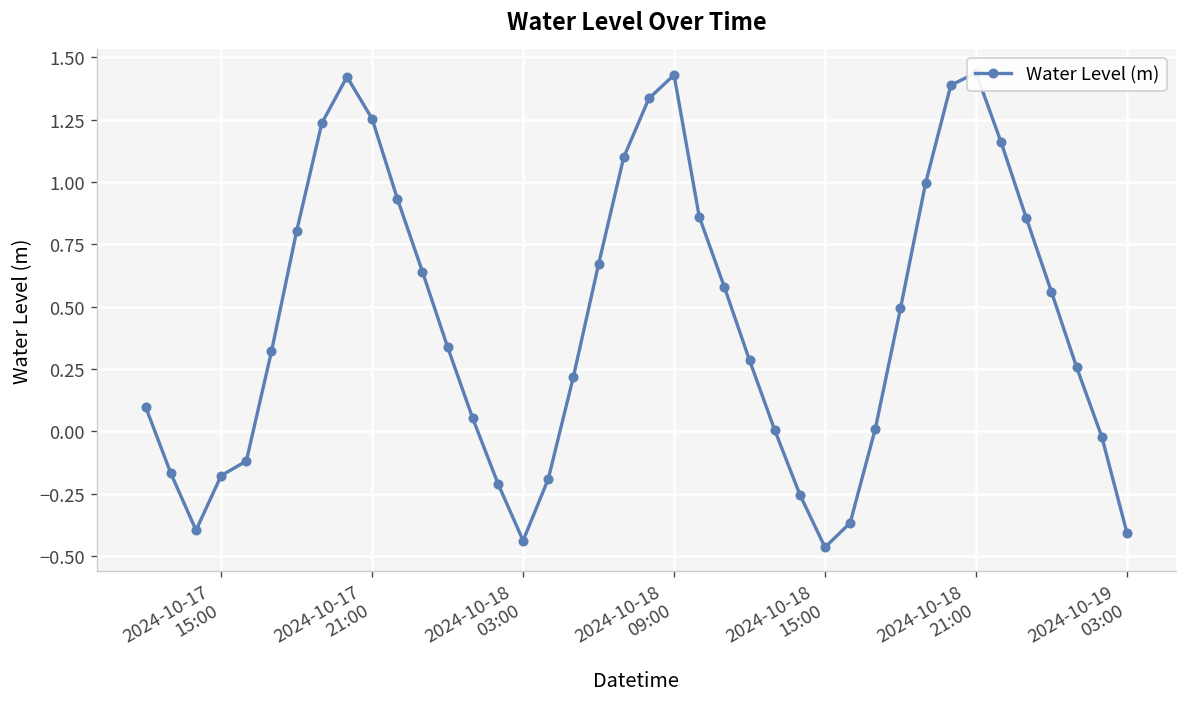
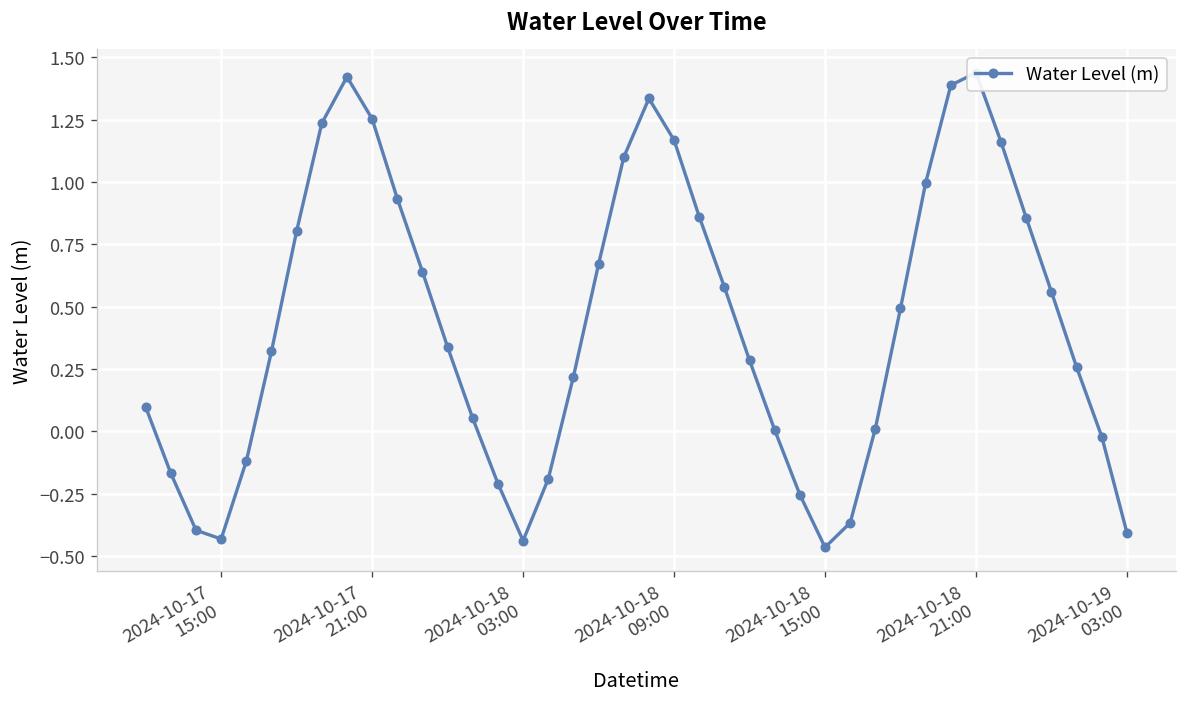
2024-10-17 15:00: -0.18 -> -0.43
2024-10-18 09:00: 1.43 -> 1.17
